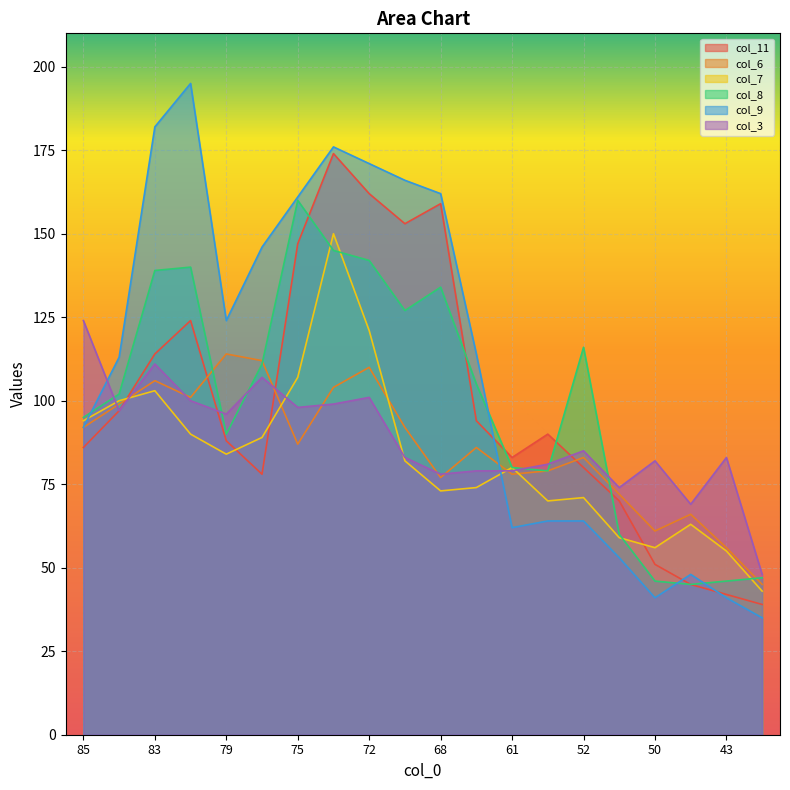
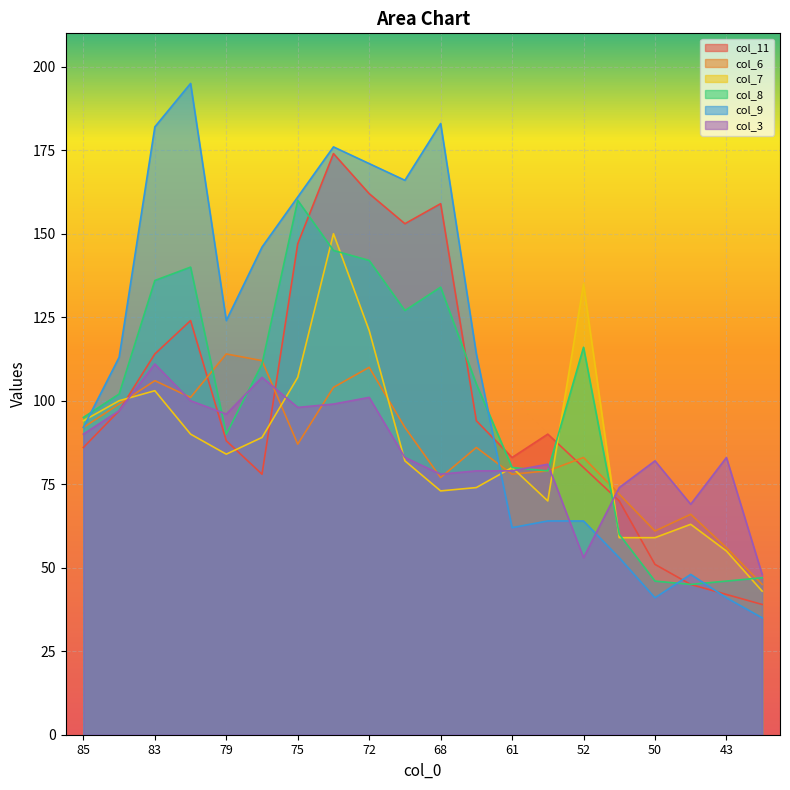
col_3, 85: 124 -> 90
col_8, 83: 139 -> 136
col_9, 68: 162 -> 183
col_7, 52: 71 -> 135
col_3, 52: 85 -> 53
col_7, 50: 56 -> 59
